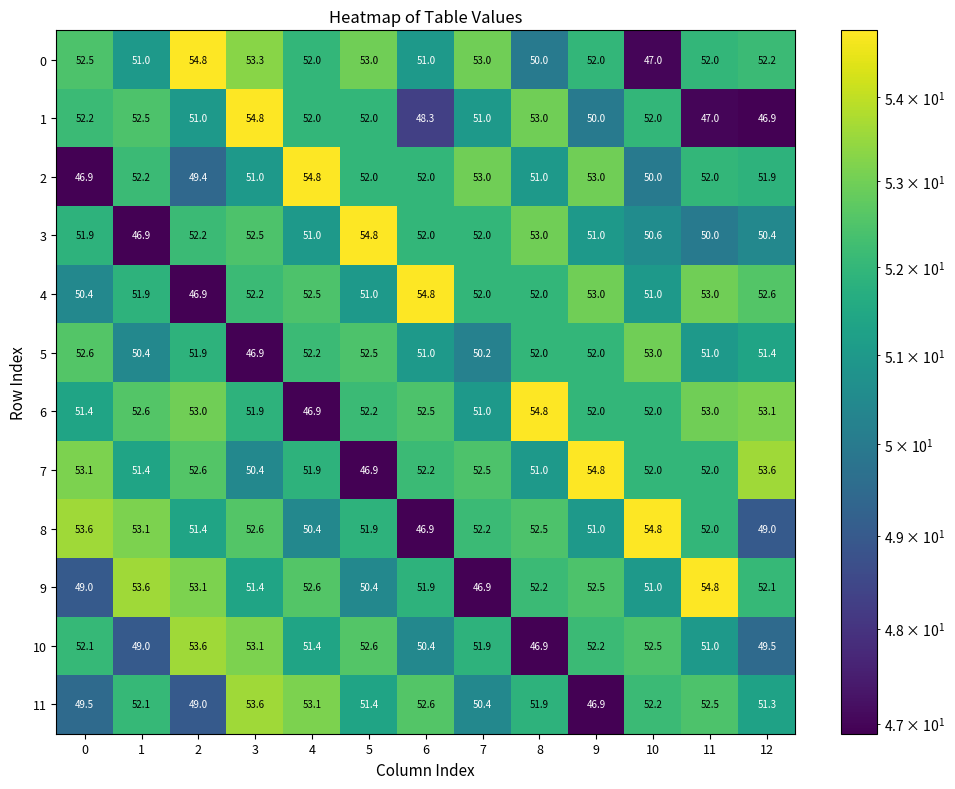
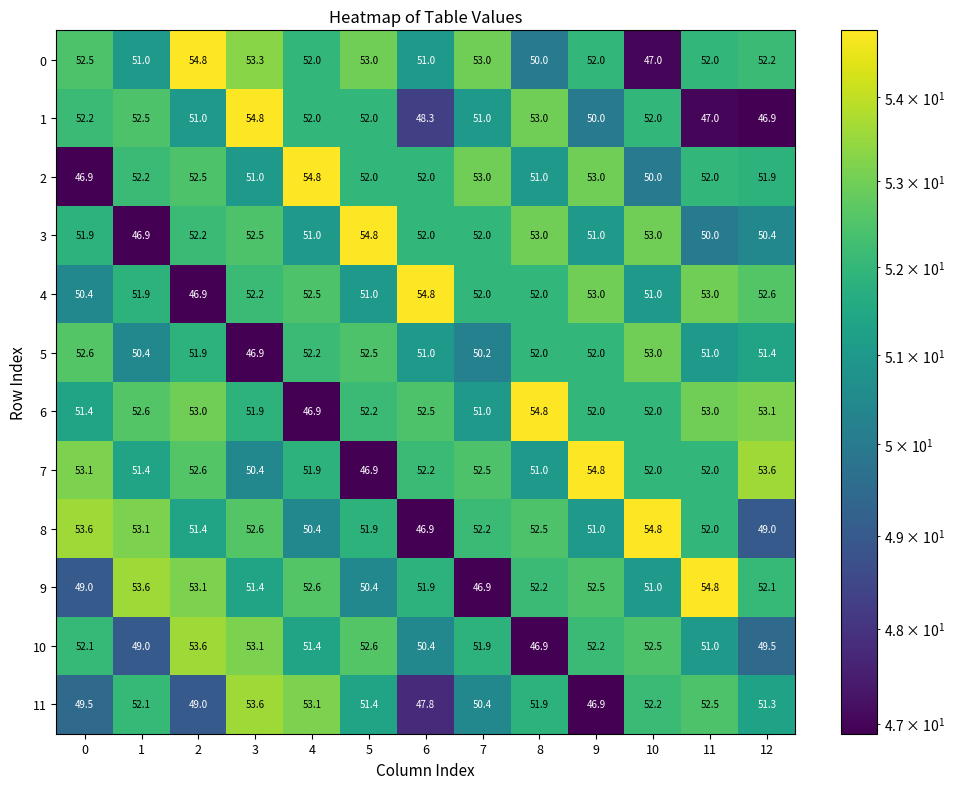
2, 2: 49.4 -> 52.5
3, 10: 50.6 -> 53.0
11, 6: 52.6 -> 47.8
